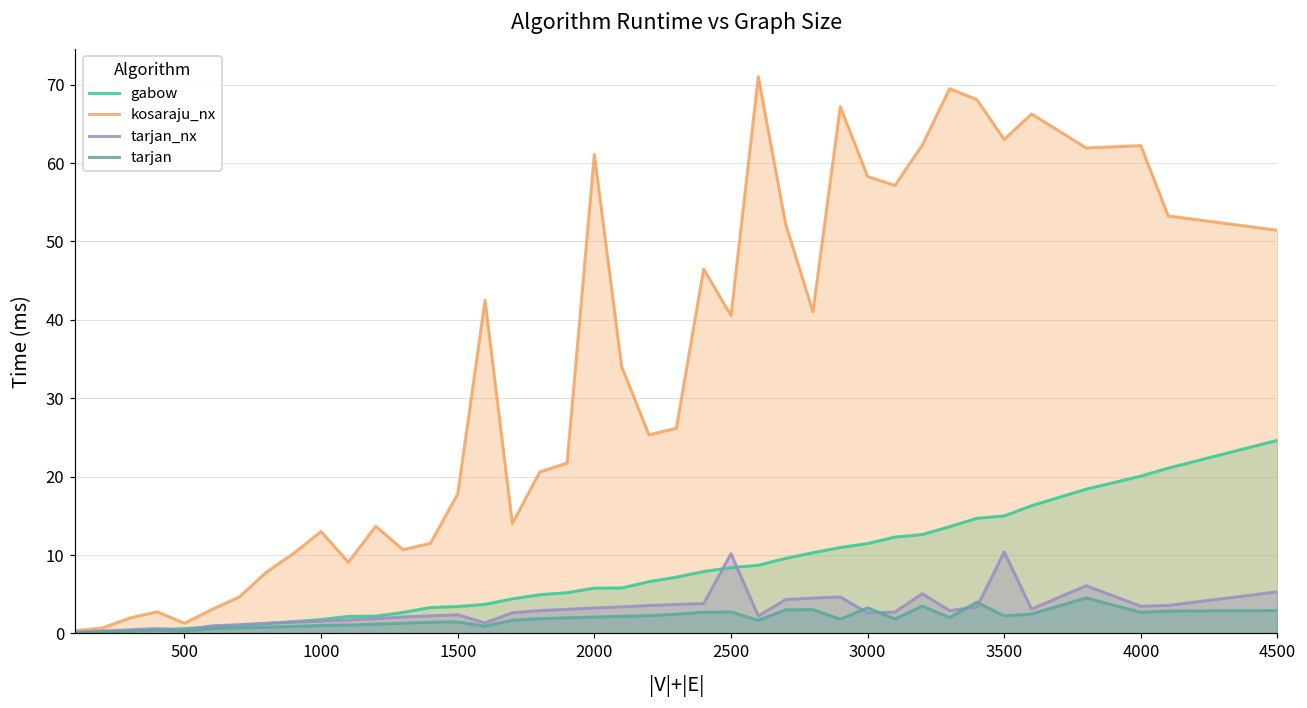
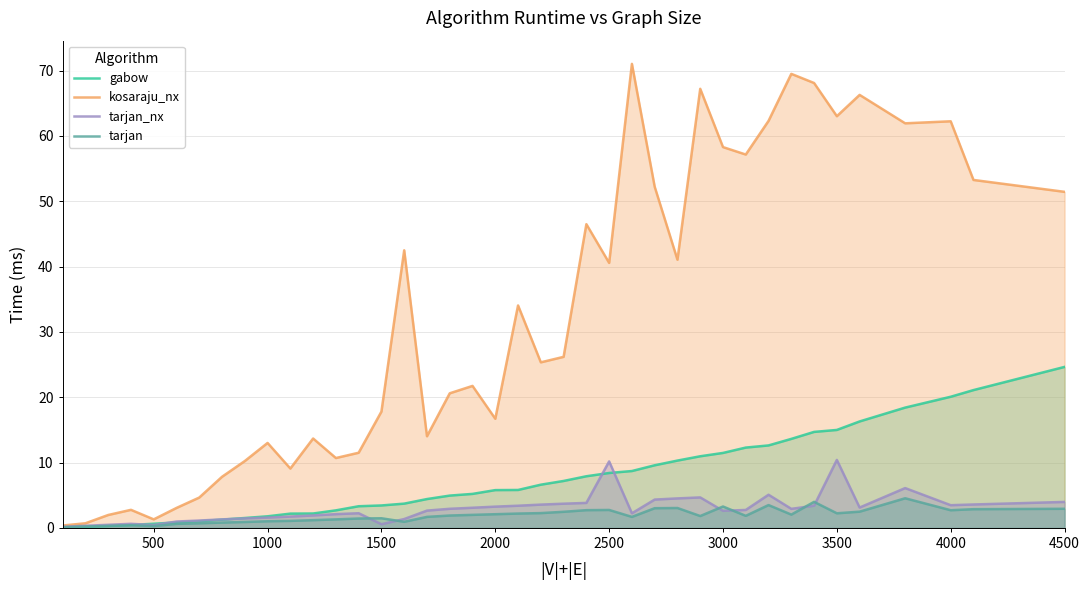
tarjan_nx, 1500: 2 -> 1
kosaraju_nx, 2000: 61 -> 17
tarjan_nx, 4500: 5 -> 4
